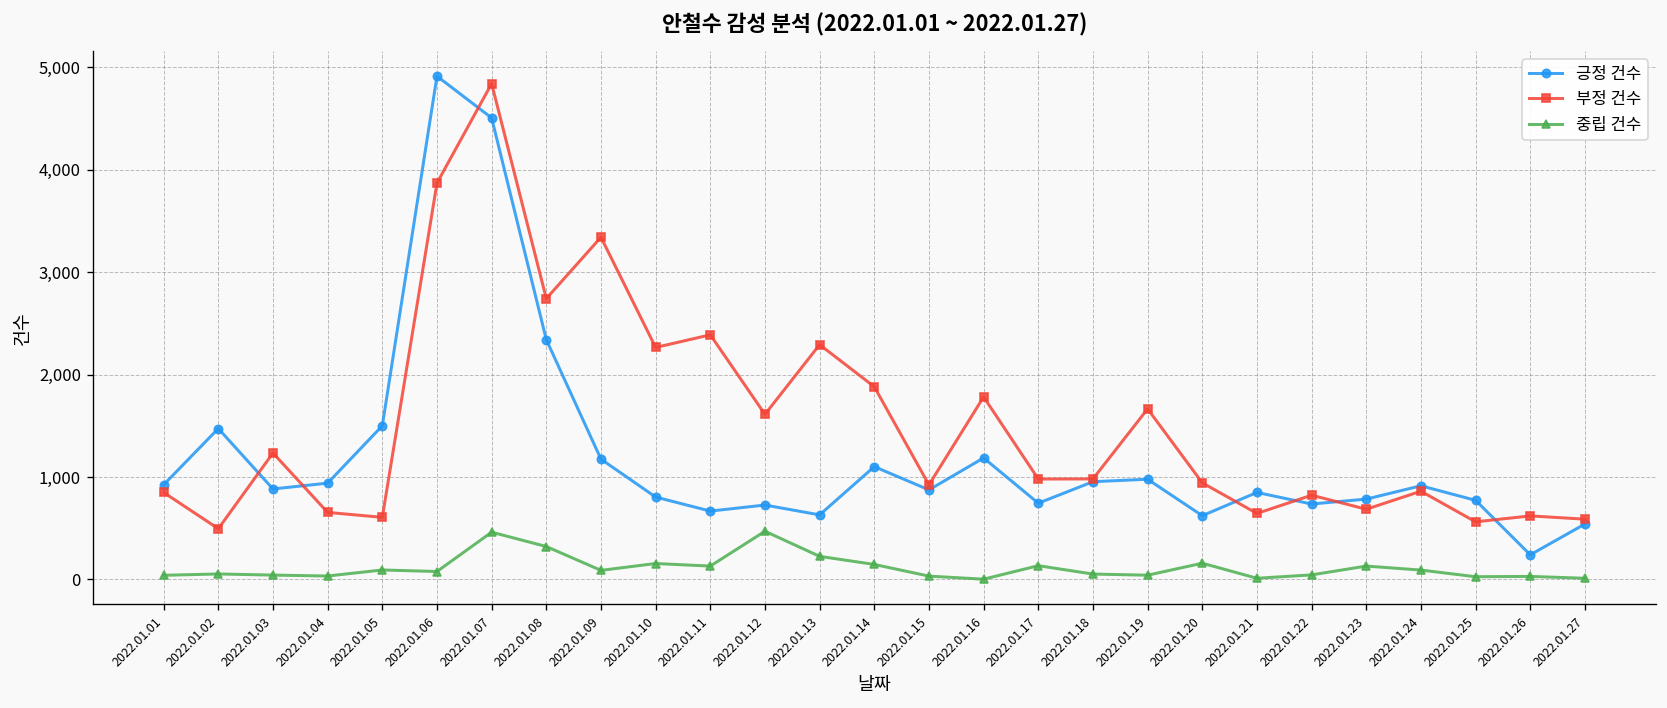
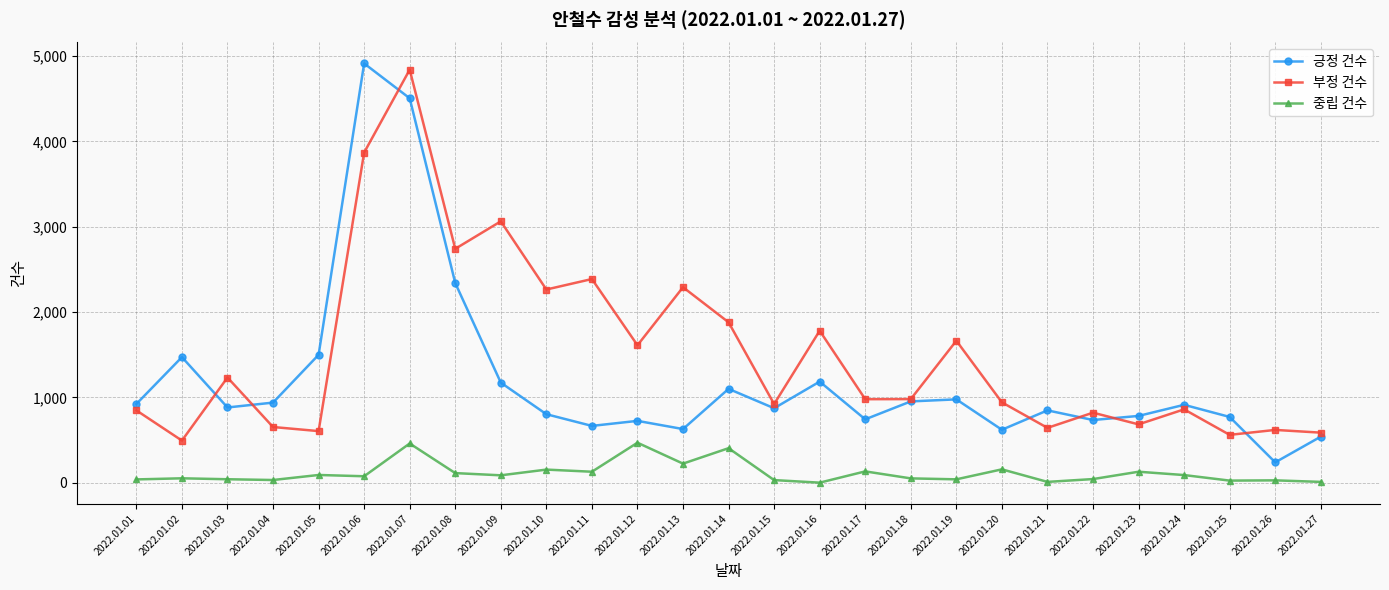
중립 건수, 2022.01.08: 300 -> 100
부정 건수, 2022.01.09: 3,300 -> 3,100
중립 건수, 2022.01.14: 100 -> 400
